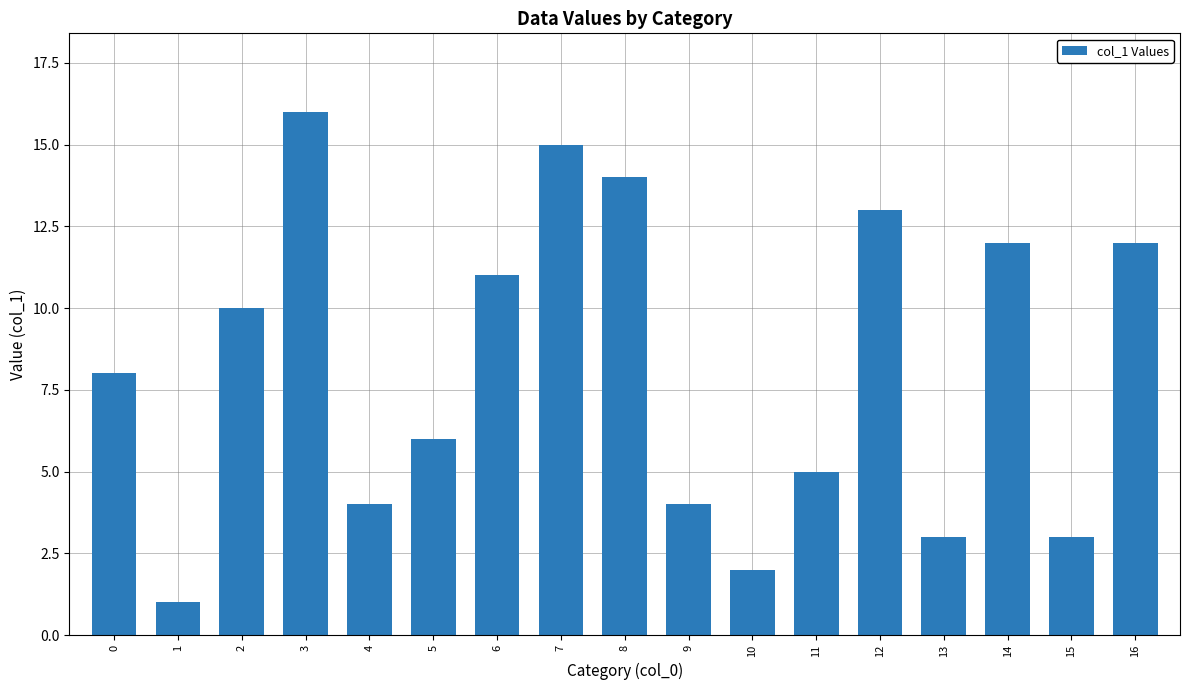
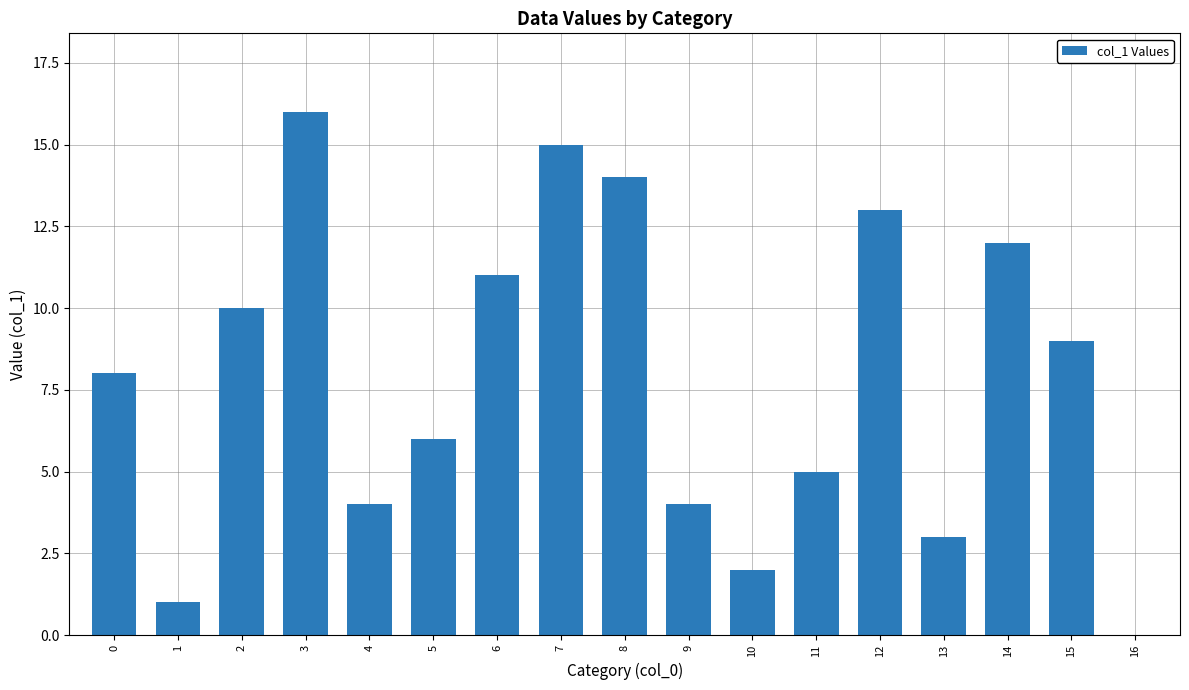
15: 3 -> 9
16: 12 -> 0
